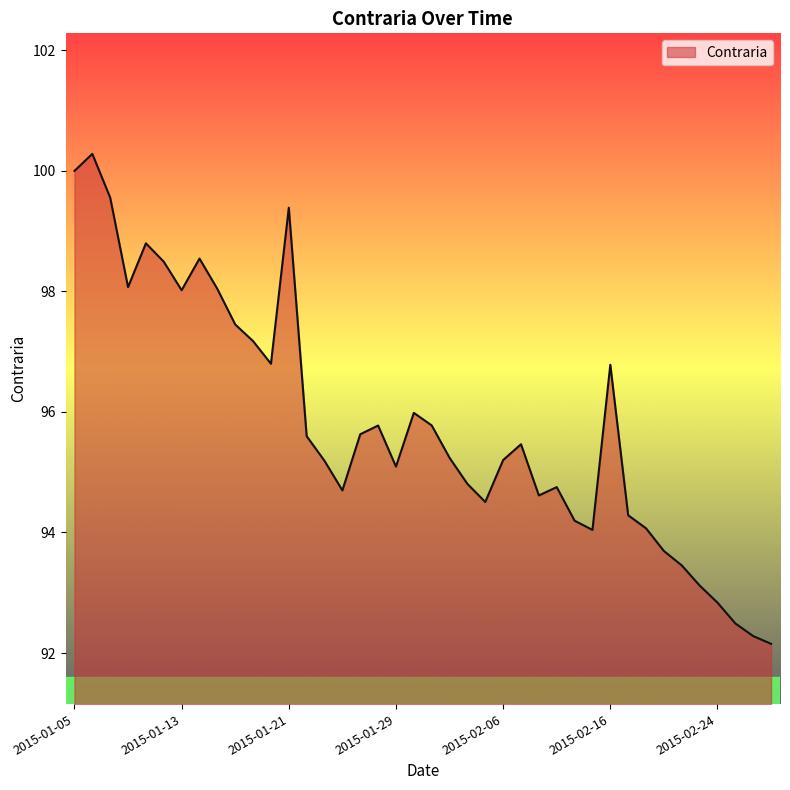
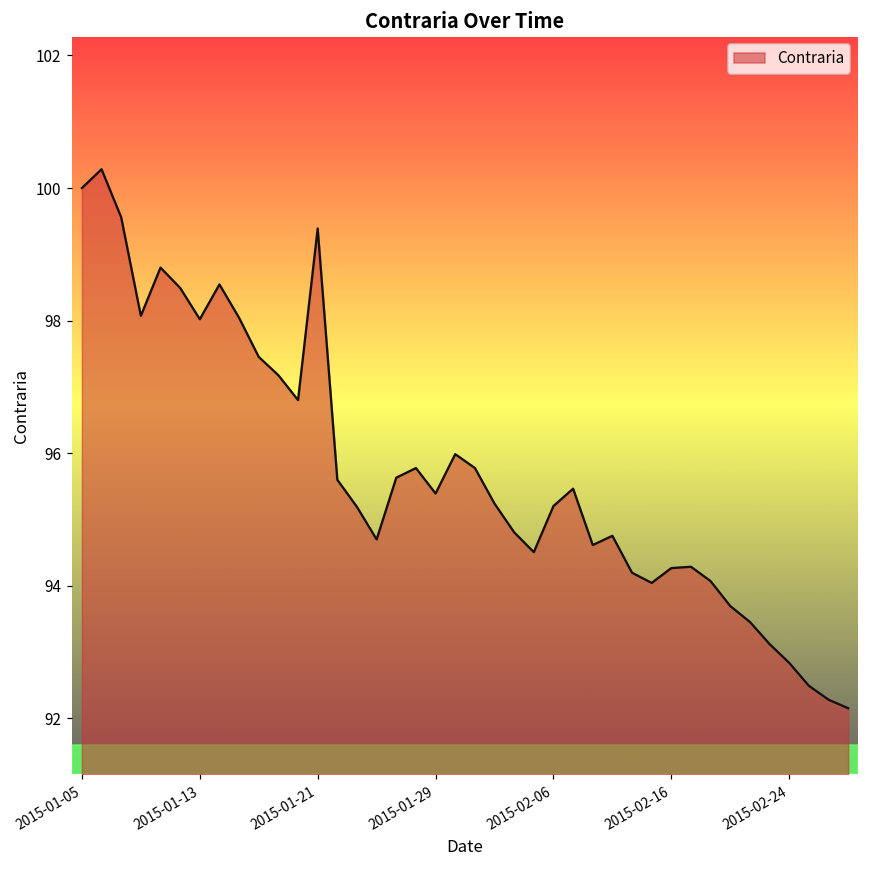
2015-01-29: 95.1 -> 95.4
2015-02-16: 96.8 -> 94.3
